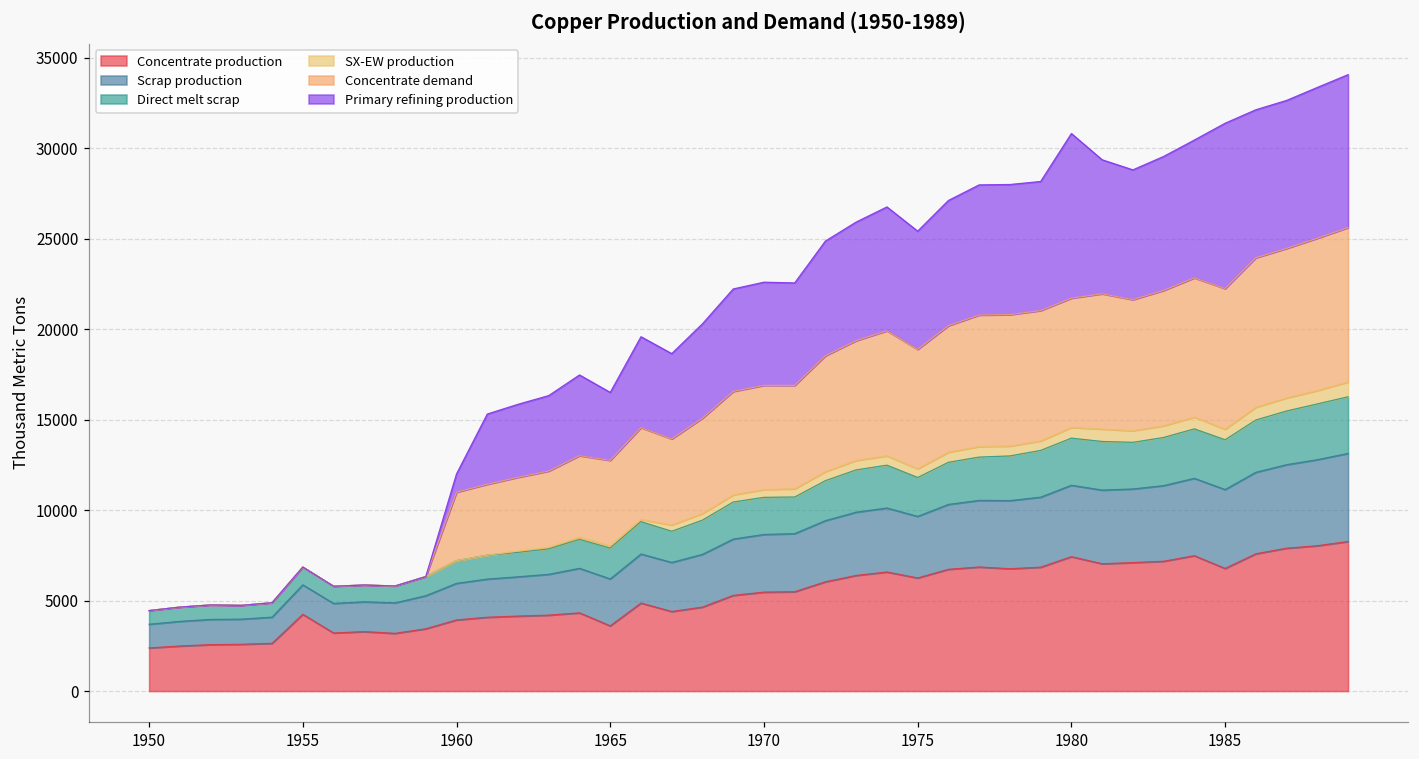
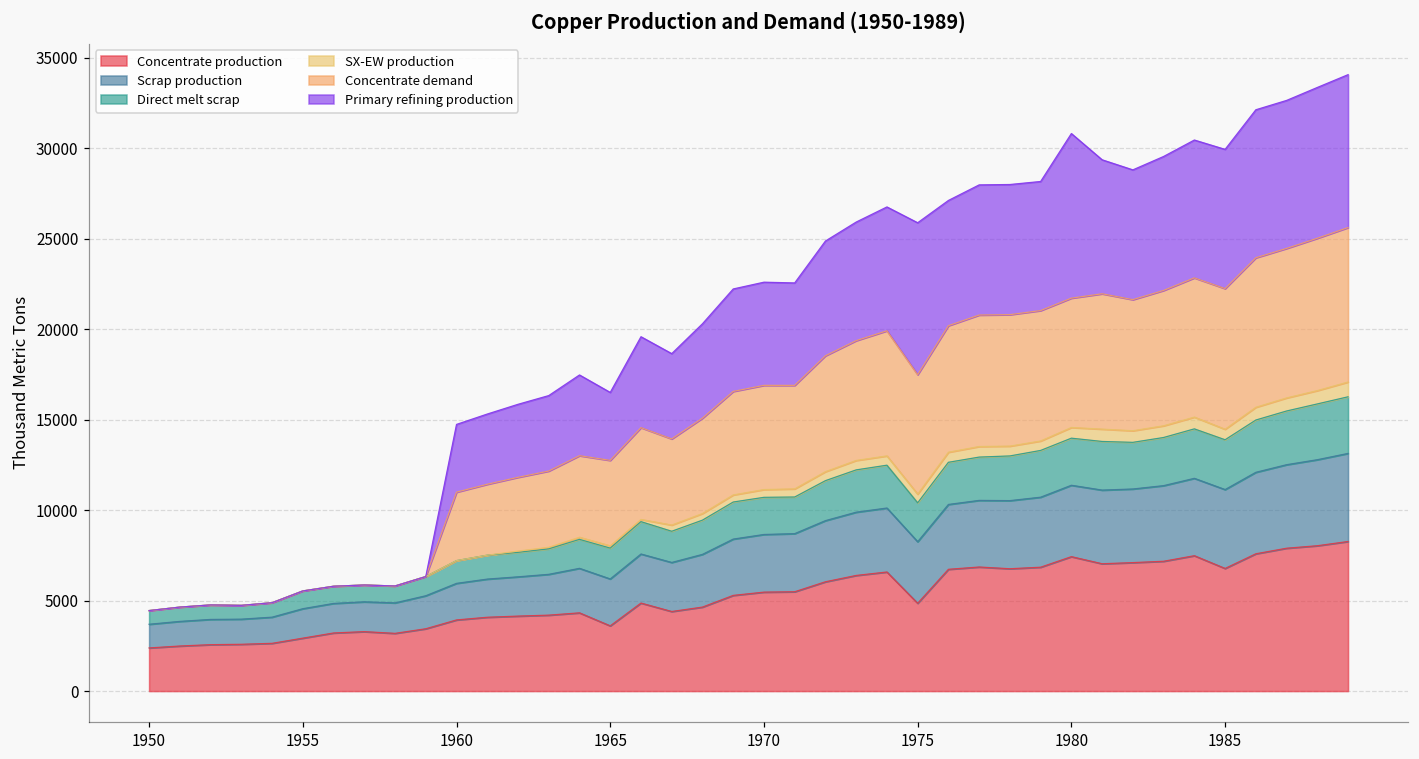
Concentrate production, 1955: 4200 -> 2900
Primary refining production, 1960: 1000 -> 3700
Concentrate production, 1975: 6300 -> 4900
Primary refining production, 1975: 6500 -> 8400
Primary refining production, 1985: 9100 -> 7700
